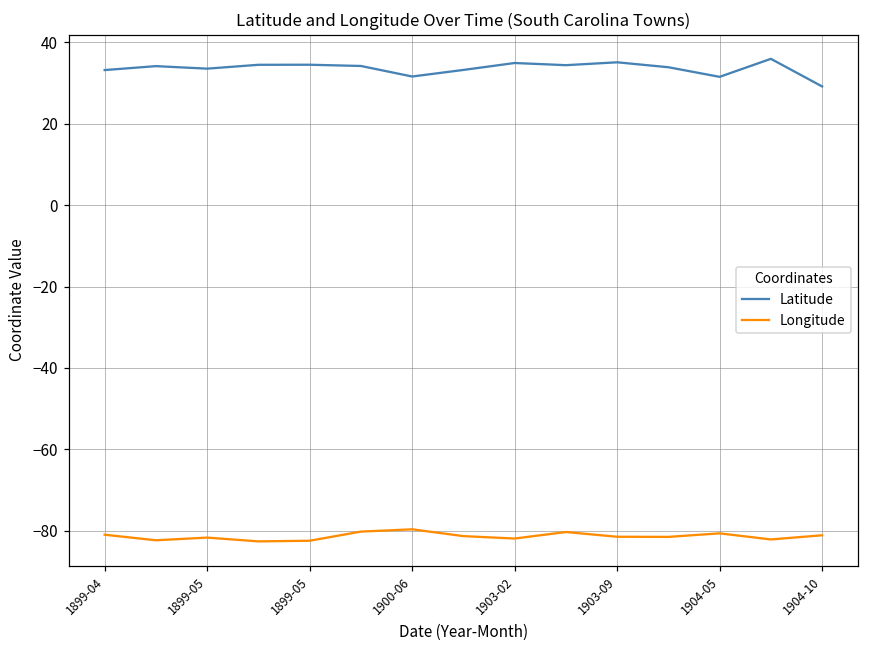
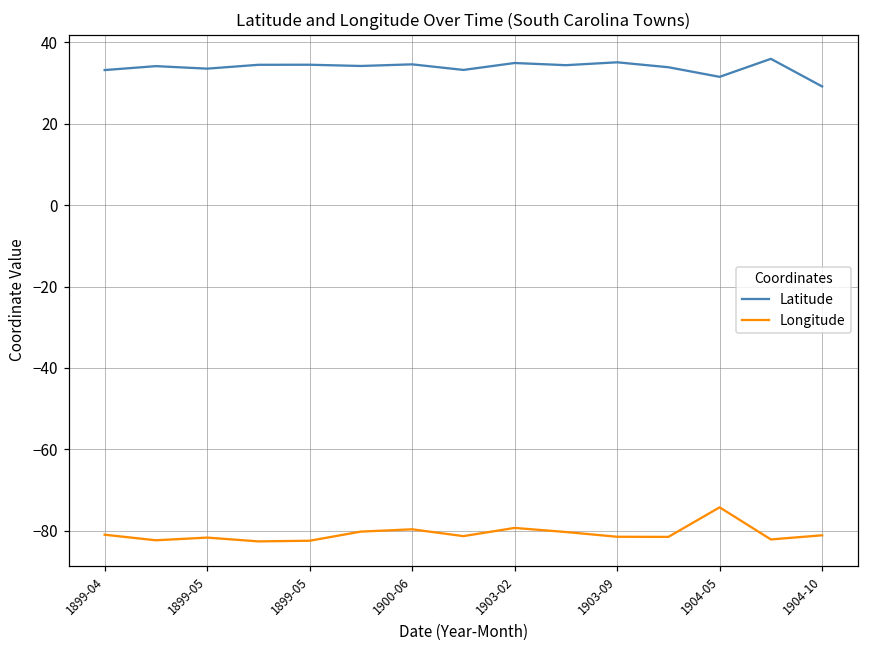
Latitude, 1900-06: 32 -> 35
Longitude, 1903-02: -82 -> -79
Longitude, 1904-05: -81 -> -74
